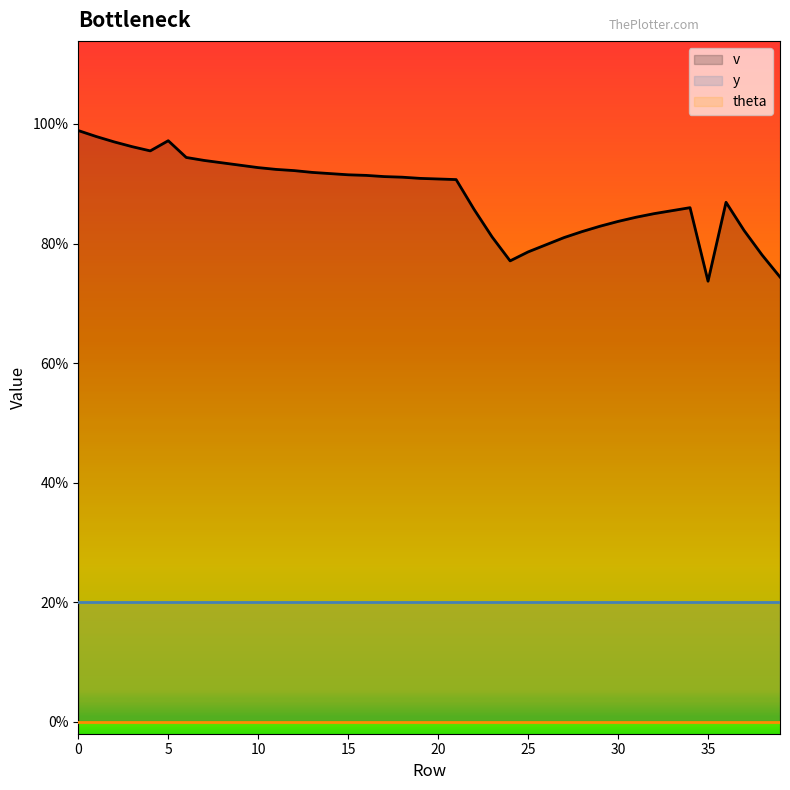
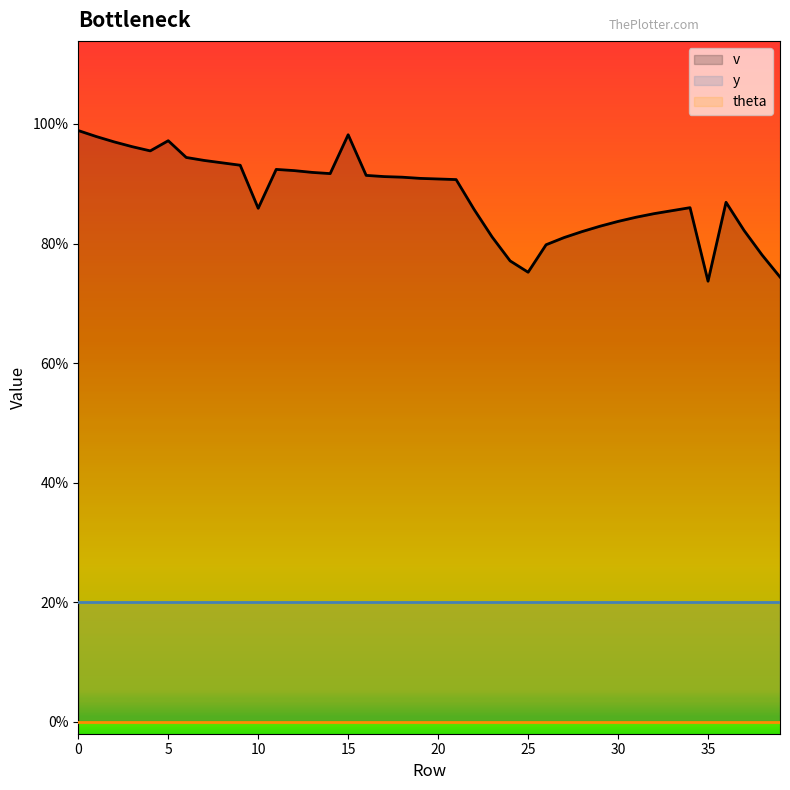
v, 10: 93% -> 86%
v, 15: 92% -> 98%
v, 25: 79% -> 75%
